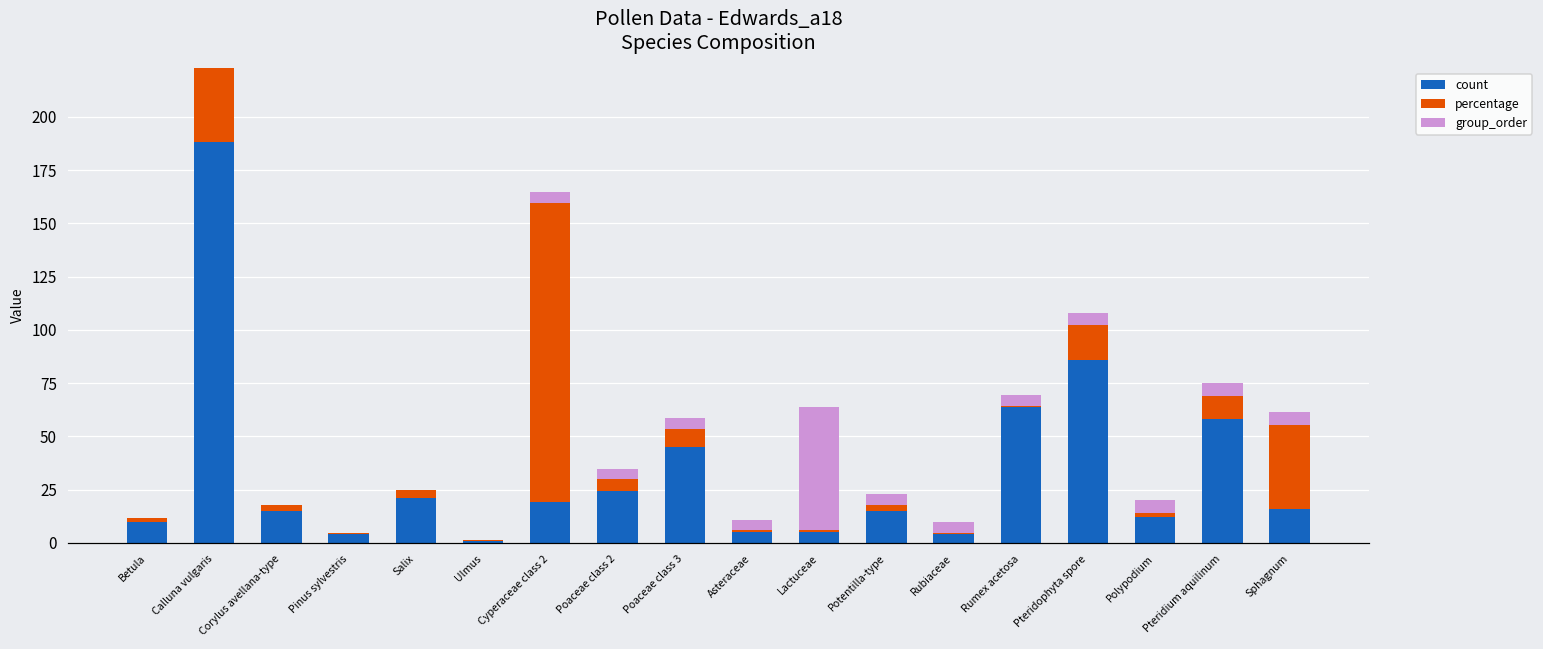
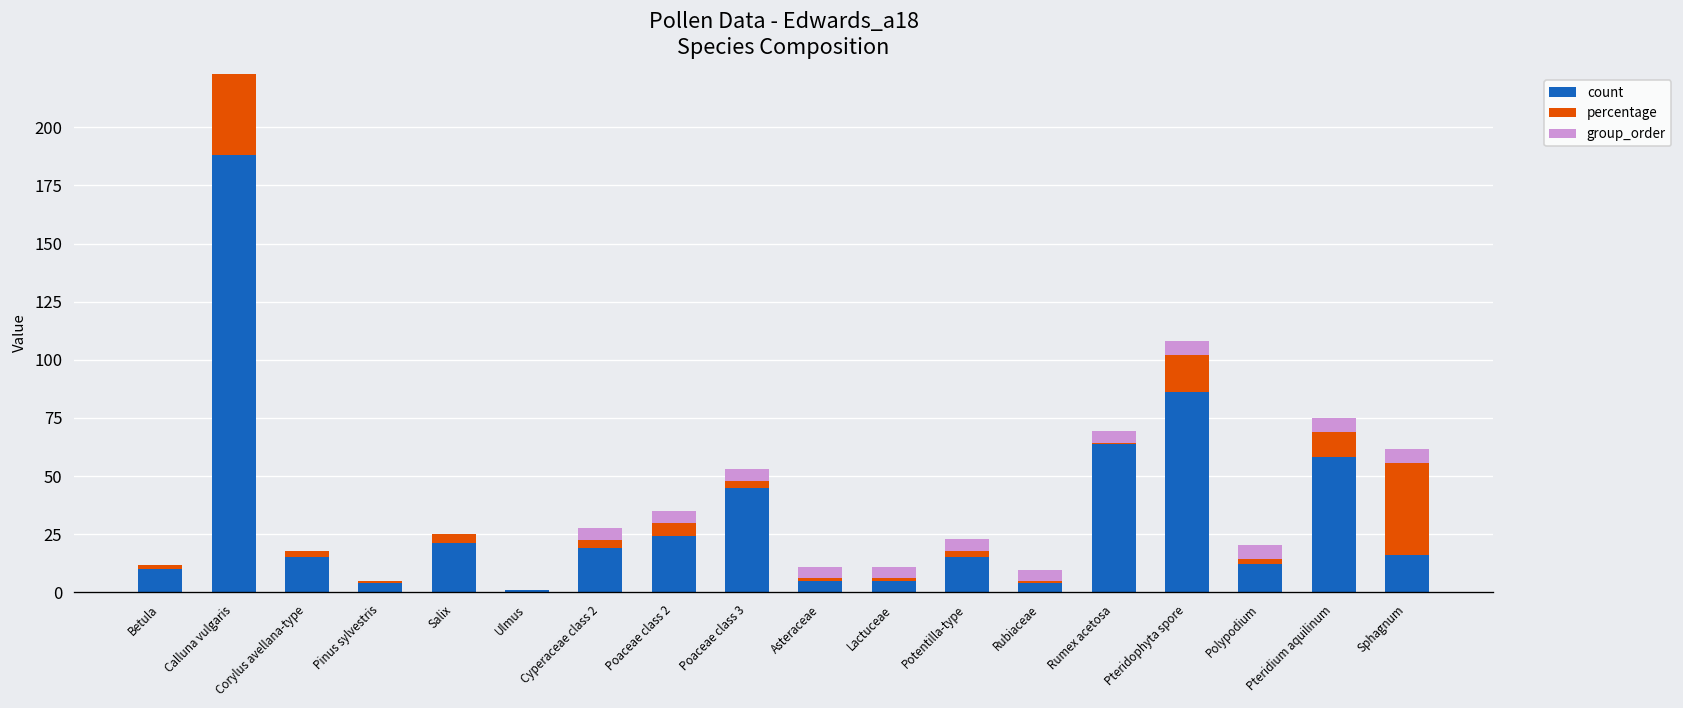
percentage, Cyperaceae class 2: 140 -> 4
percentage, Poaceae class 3: 8 -> 3
group_order, Lactuceae: 58 -> 5
